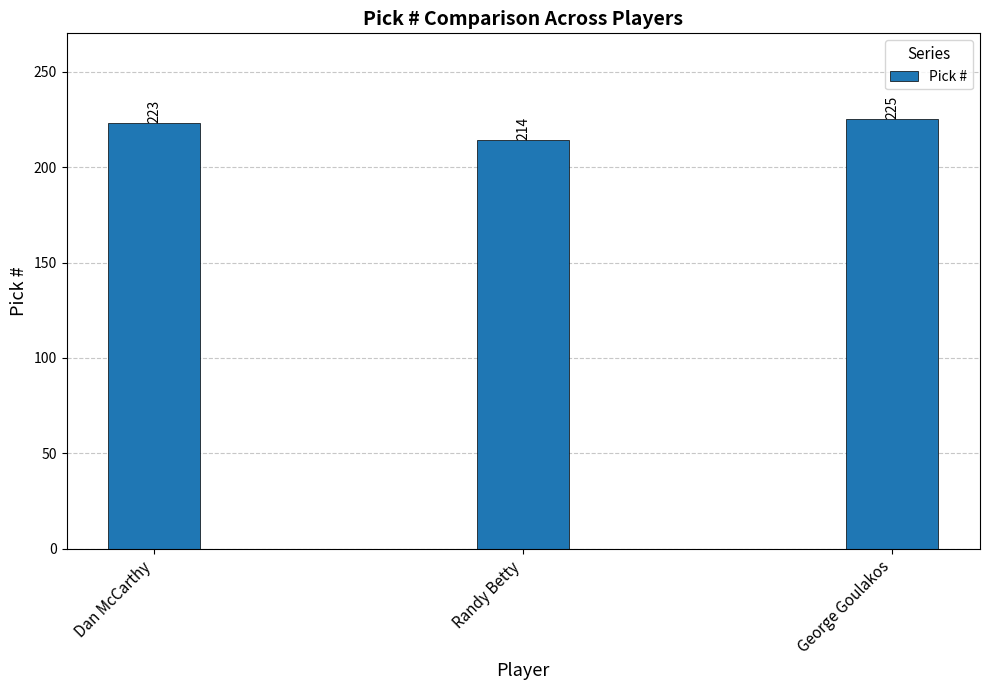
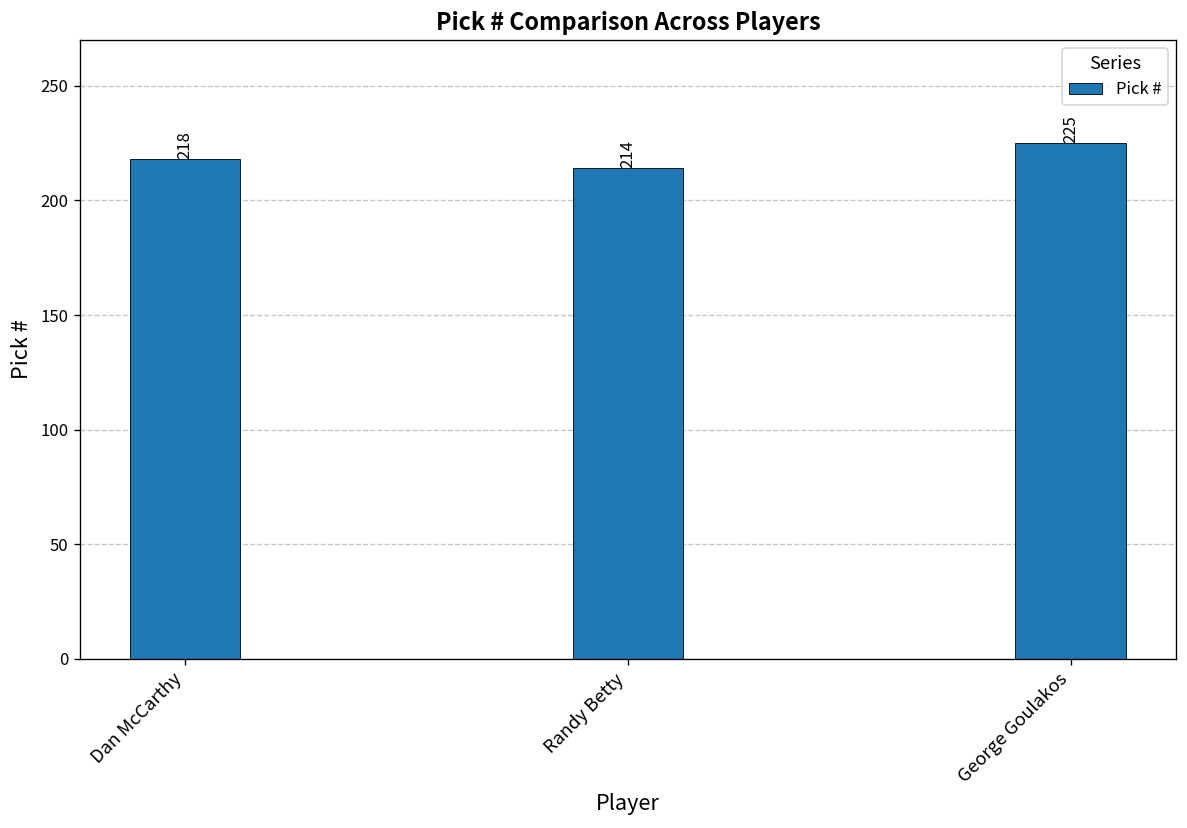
Dan McCarthy: 223 -> 218
